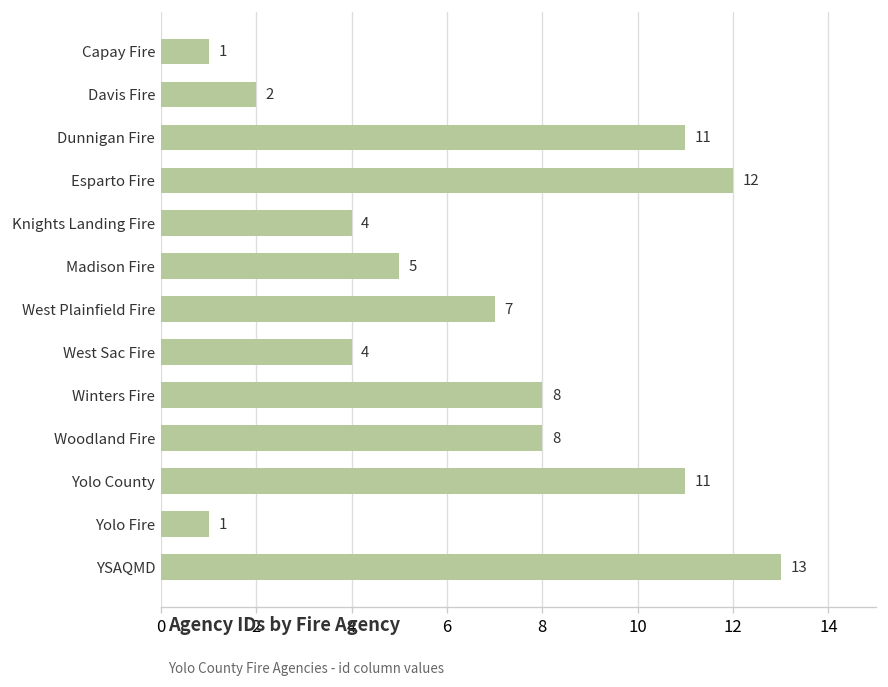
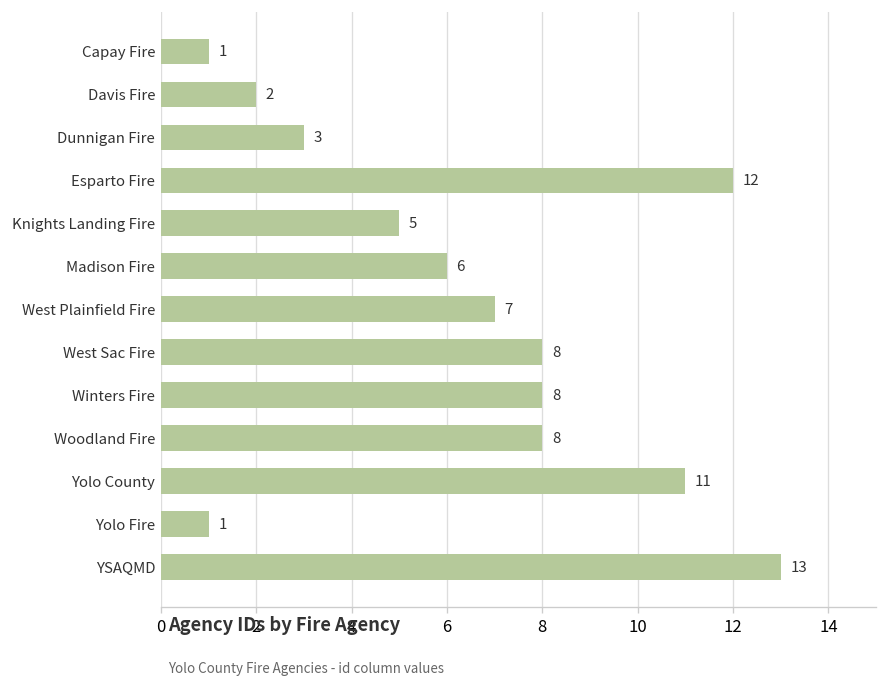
Dunnigan Fire: 11 -> 3
Knights Landing Fire: 4 -> 5
Madison Fire: 5 -> 6
West Sac Fire: 4 -> 8
